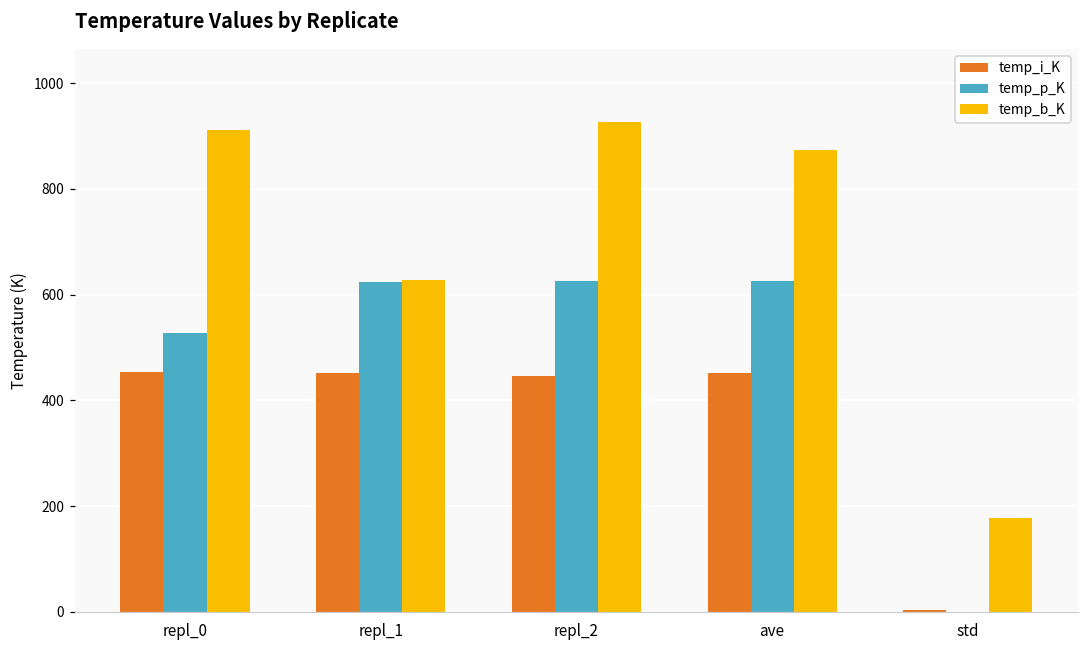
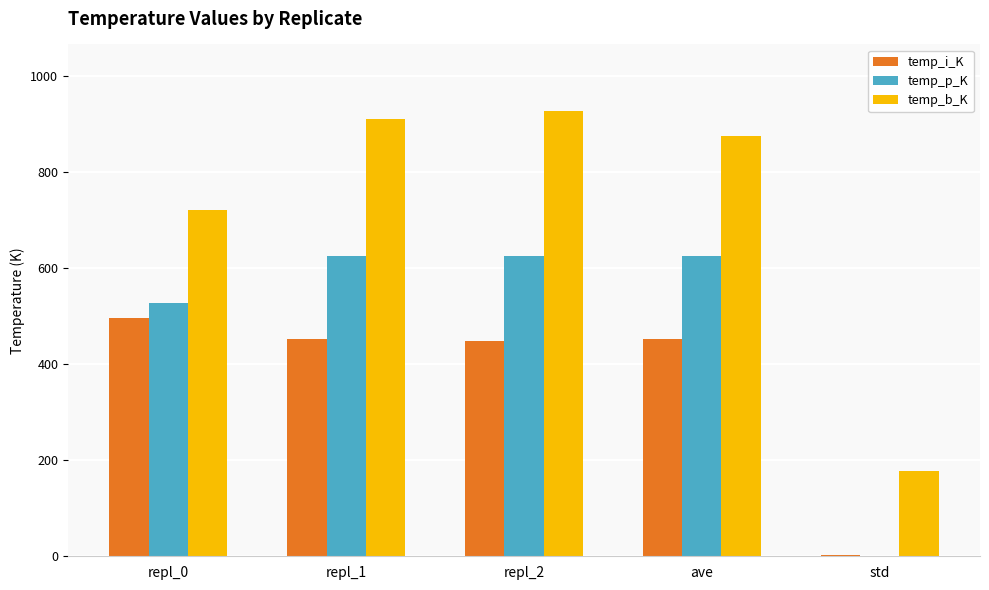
temp_i_K, repl_0: 450 -> 500
temp_b_K, repl_0: 910 -> 720
temp_b_K, repl_1: 630 -> 910
